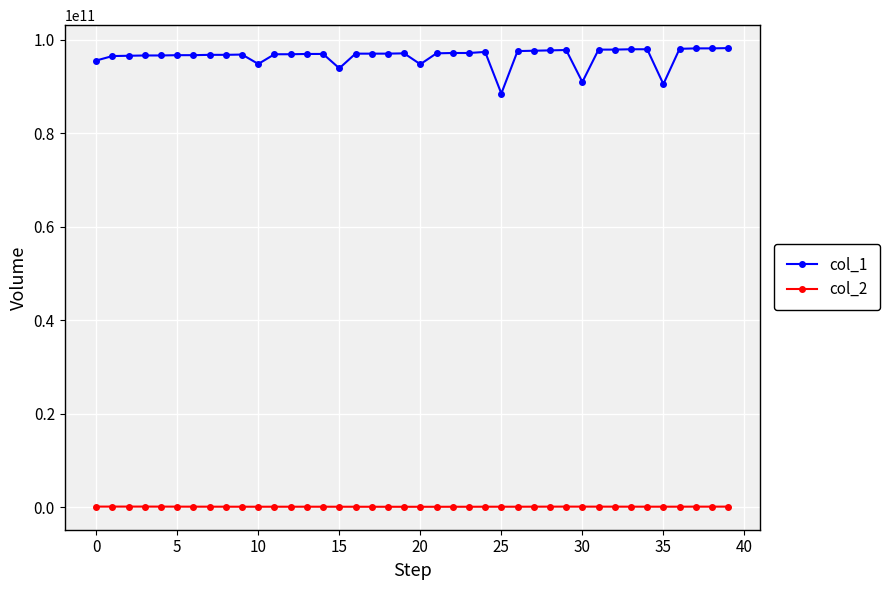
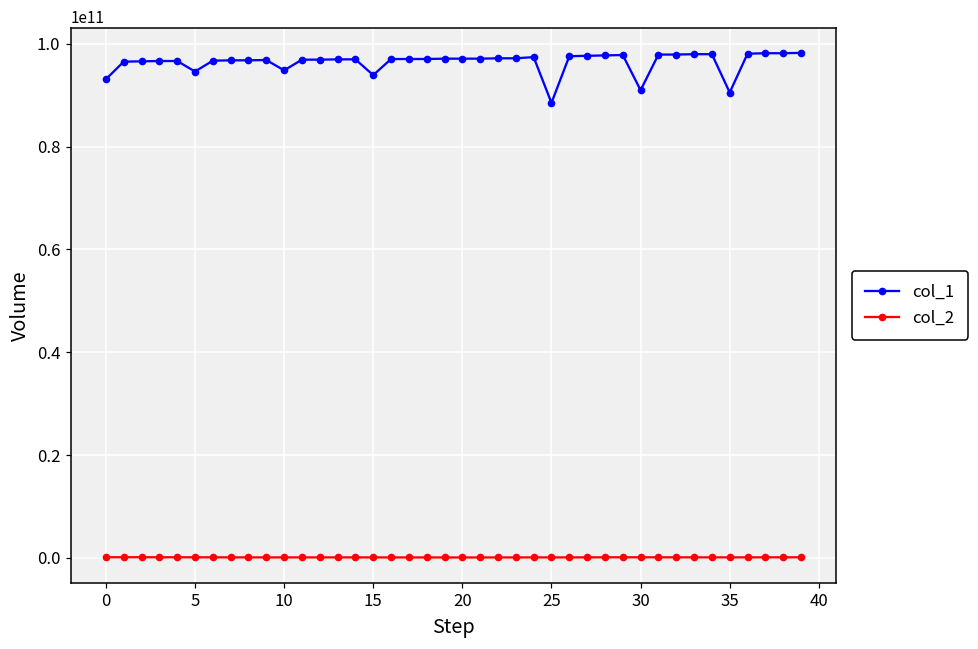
col_1, 0: 96000000000 -> 93000000000
col_1, 5: 97000000000 -> 95000000000
col_1, 20: 95000000000 -> 97000000000
